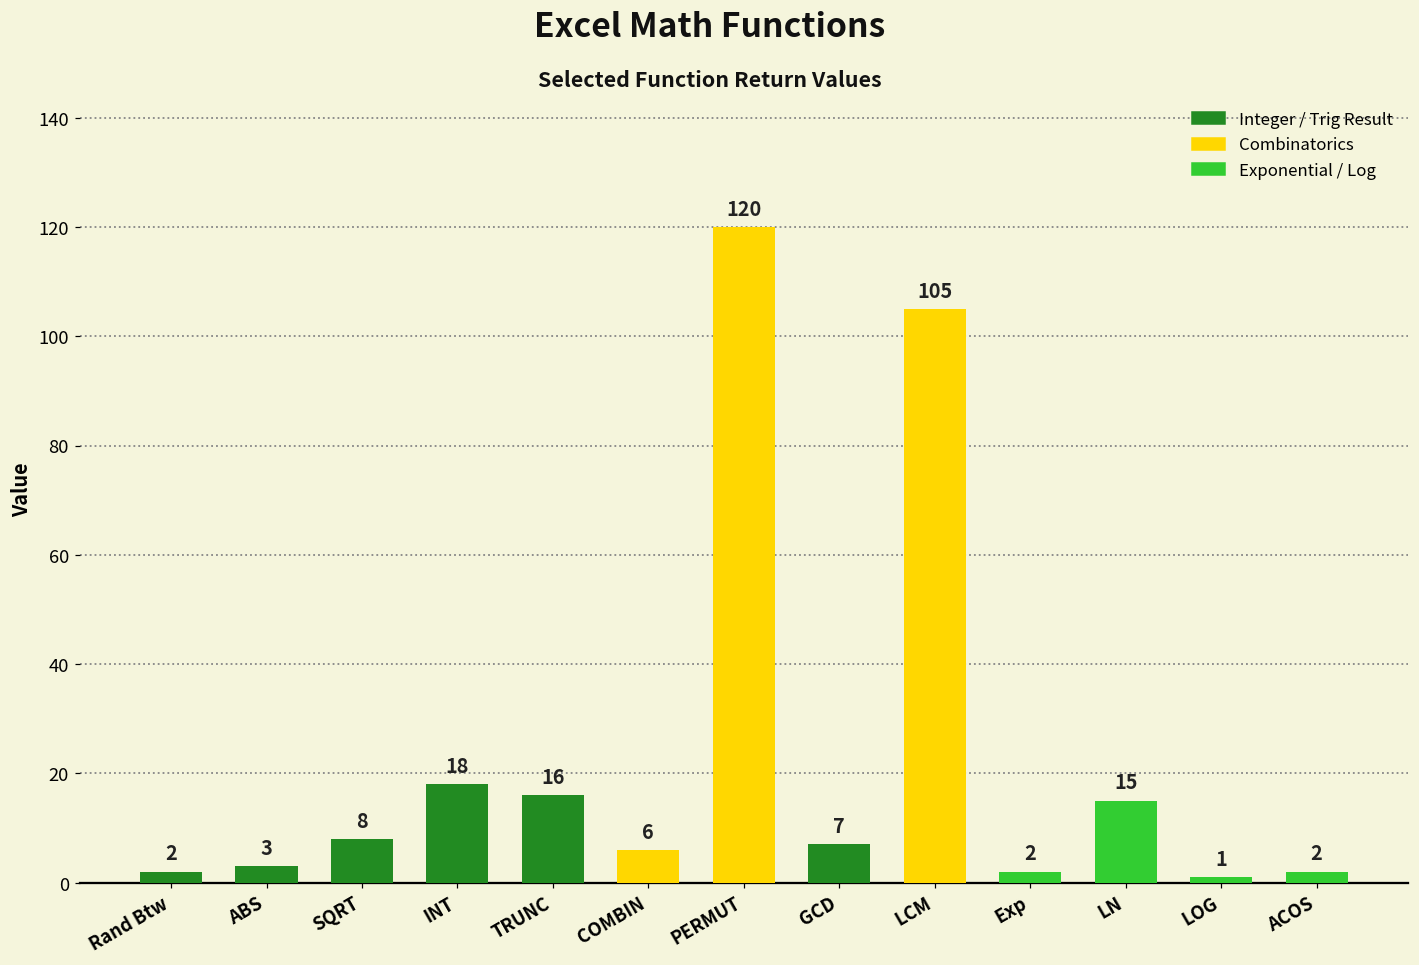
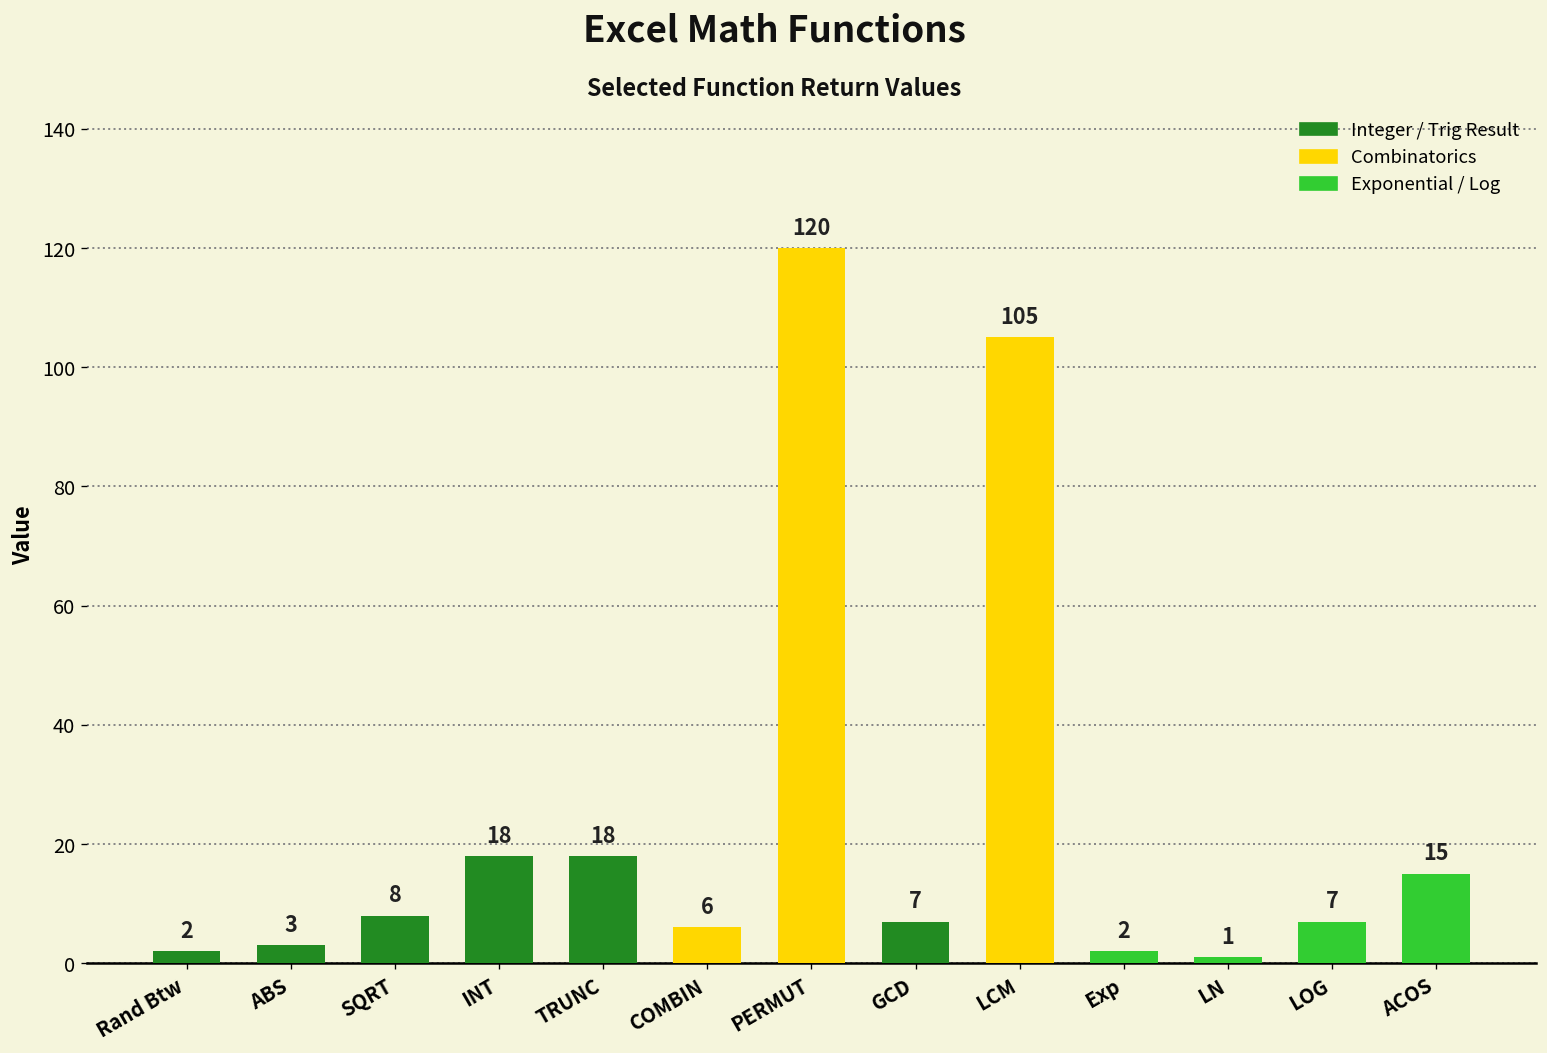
TRUNC: 16 -> 18
LN: 15 -> 1
LOG: 1 -> 7
ACOS: 2 -> 15
